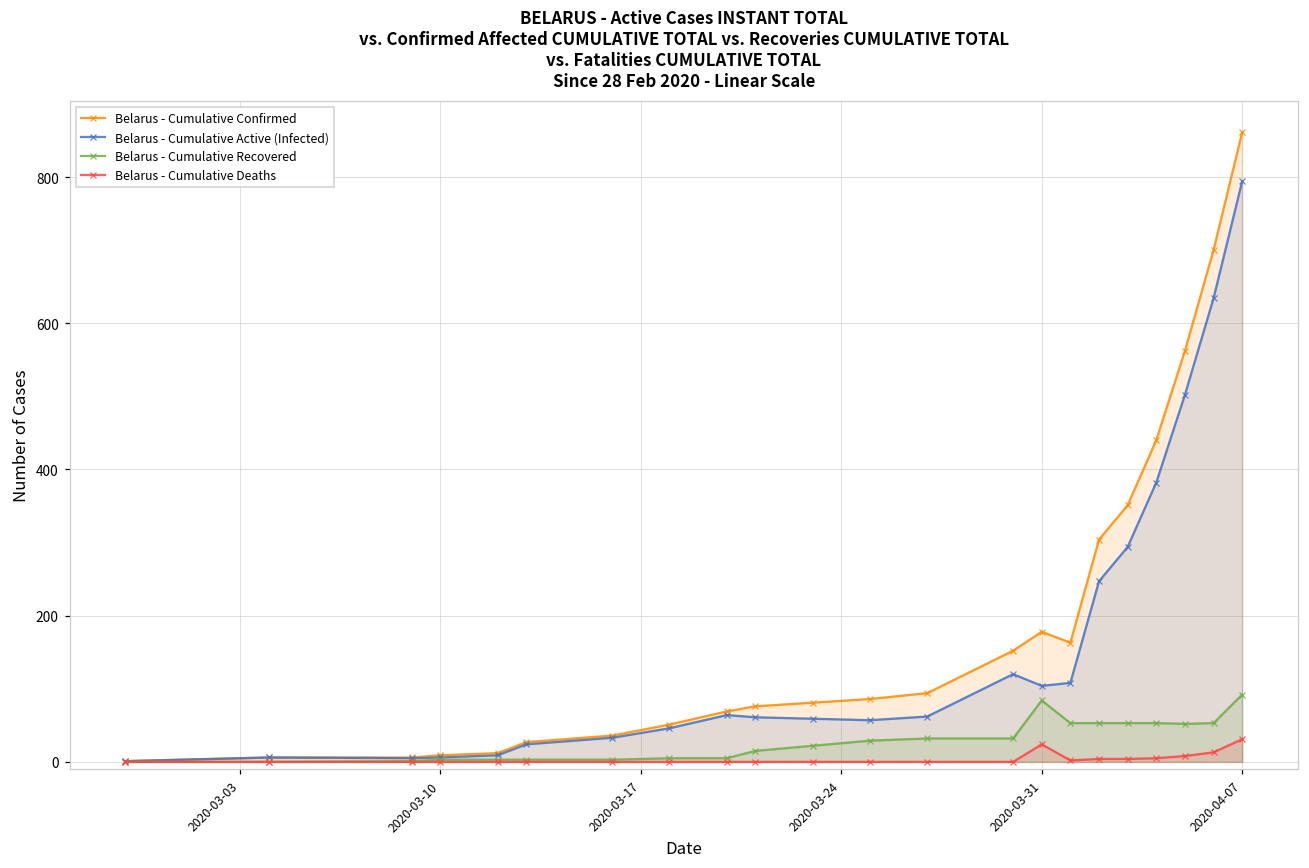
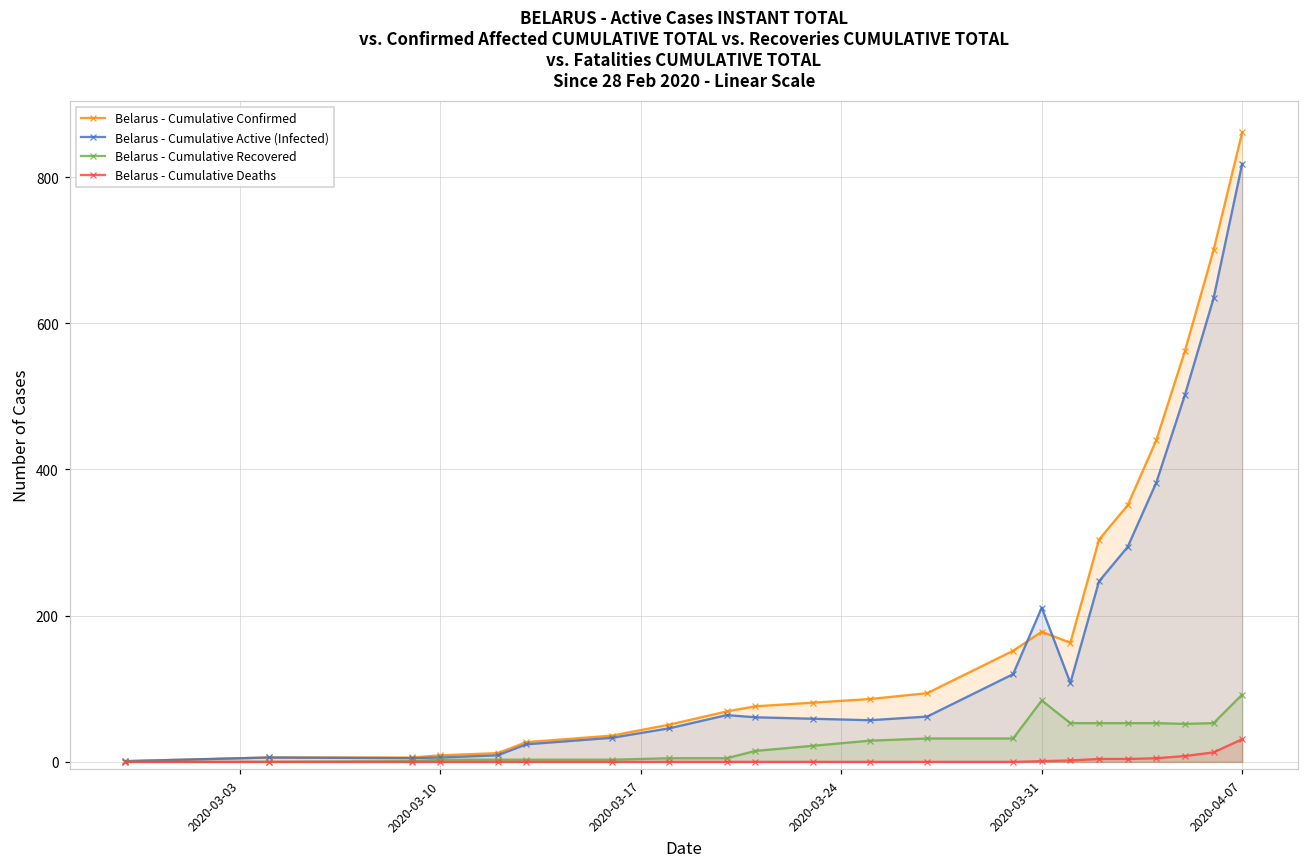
Belarus - Cumulative Active (Infected), 2020-03-31: 100 -> 210
Belarus - Cumulative Deaths, 2020-03-31: 20 -> 0
Belarus - Cumulative Active (Infected), 2020-04-07: 790 -> 820
